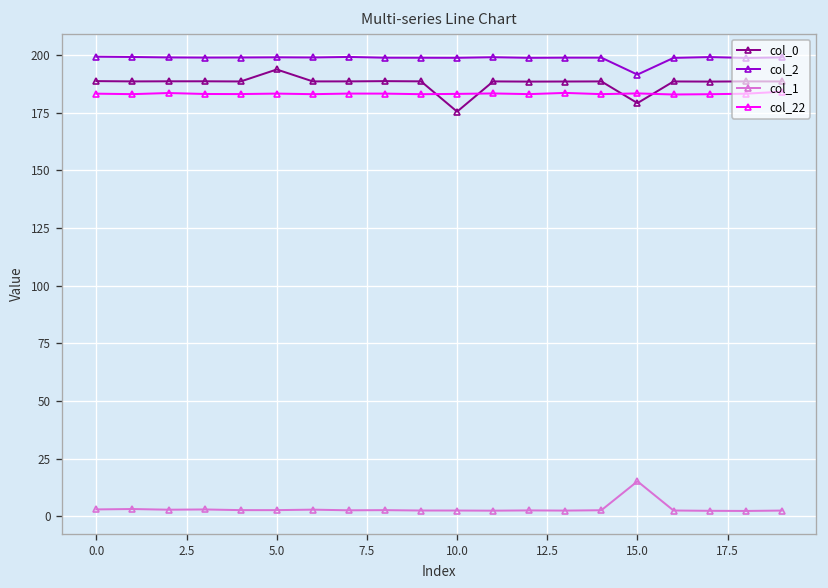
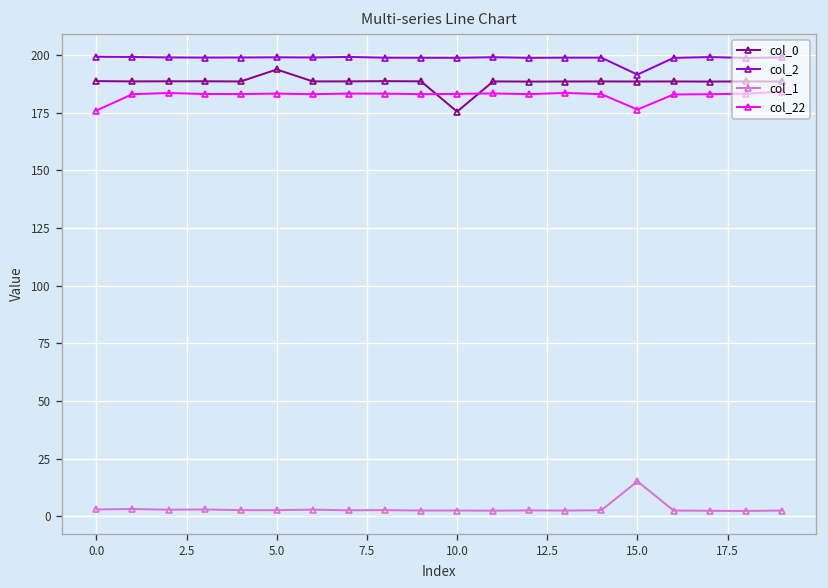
col_22, 0.0: 183 -> 176
col_0, 15.0: 179 -> 189
col_22, 15.0: 183 -> 176
